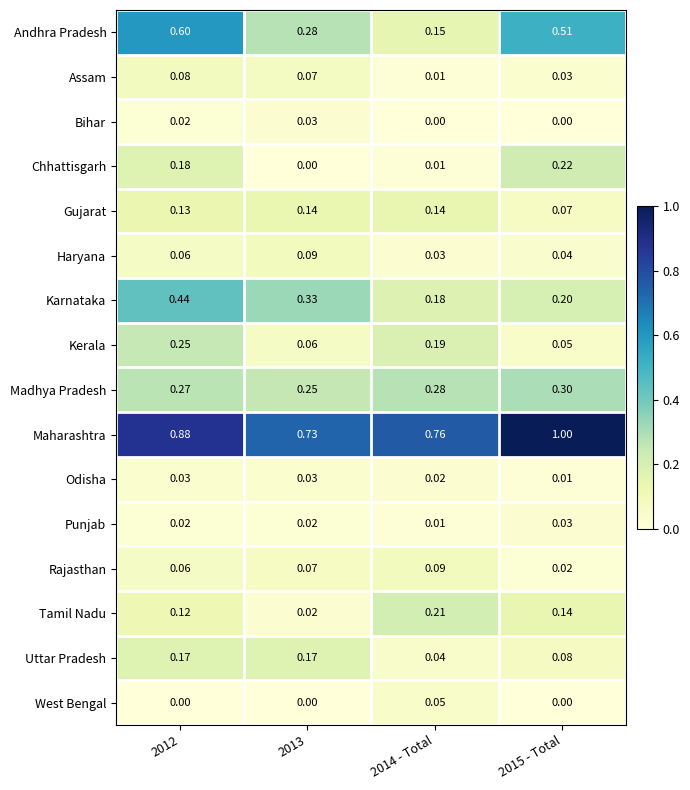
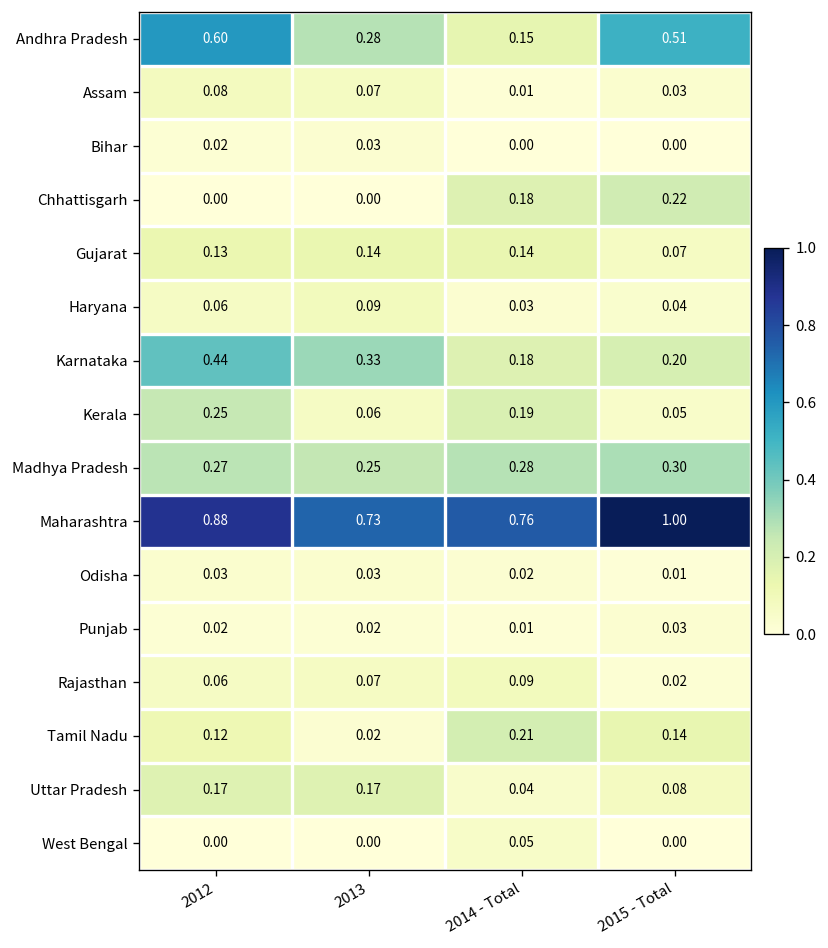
Chhattisgarh, 2012: 0.18 -> 0.00
Chhattisgarh, 2014 - Total: 0.01 -> 0.18
